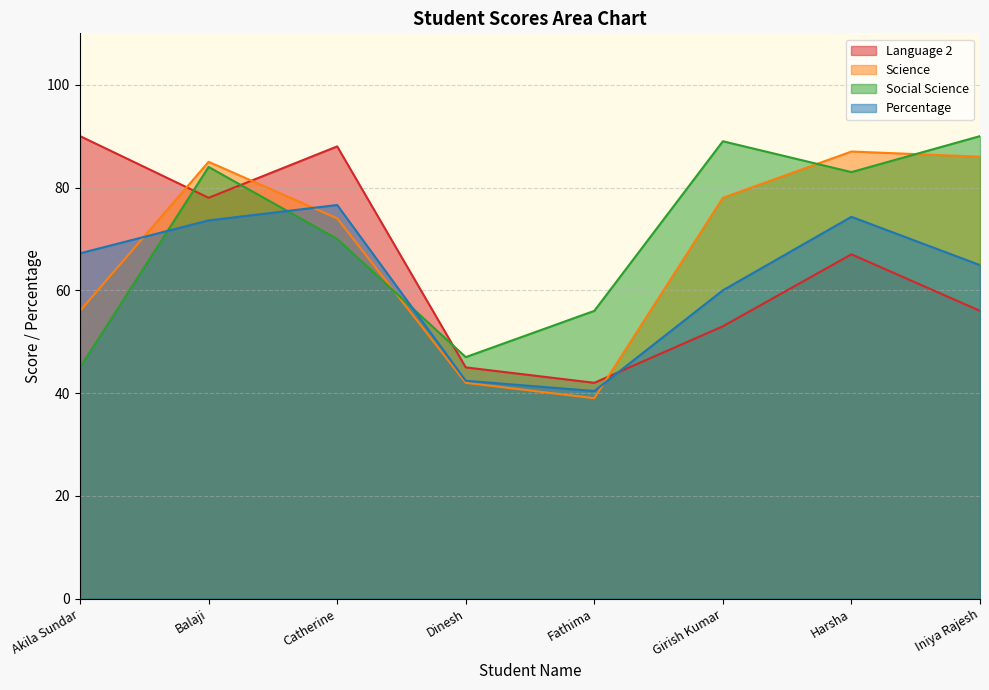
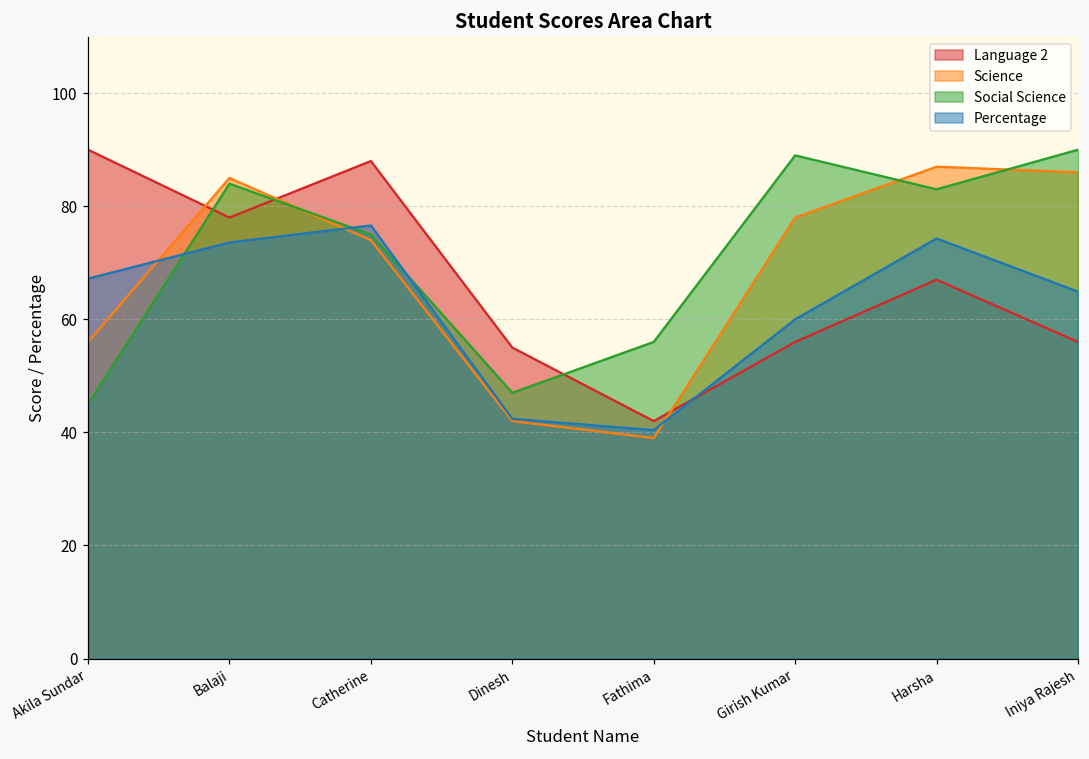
Social Science, Catherine: 70 -> 75
Language 2, Dinesh: 45 -> 55
Language 2, Girish Kumar: 53 -> 56
